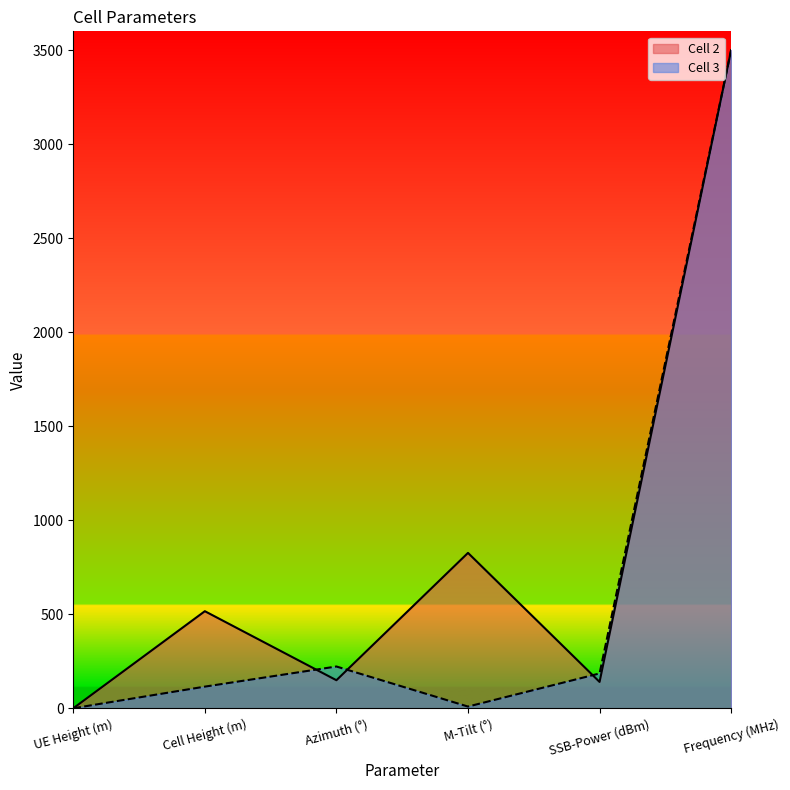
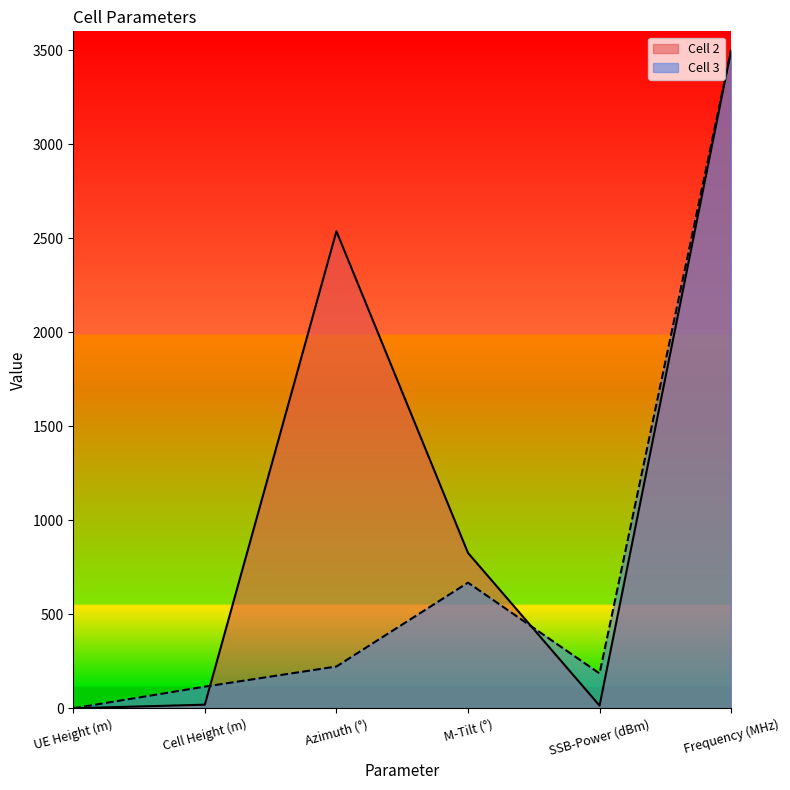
Cell 2, Cell Height (m): 520 -> 20
Cell 2, Azimuth (°): 150 -> 2540
Cell 3, M-Tilt (°): 10 -> 670
Cell 2, SSB-Power (dBm): 140 -> 20
